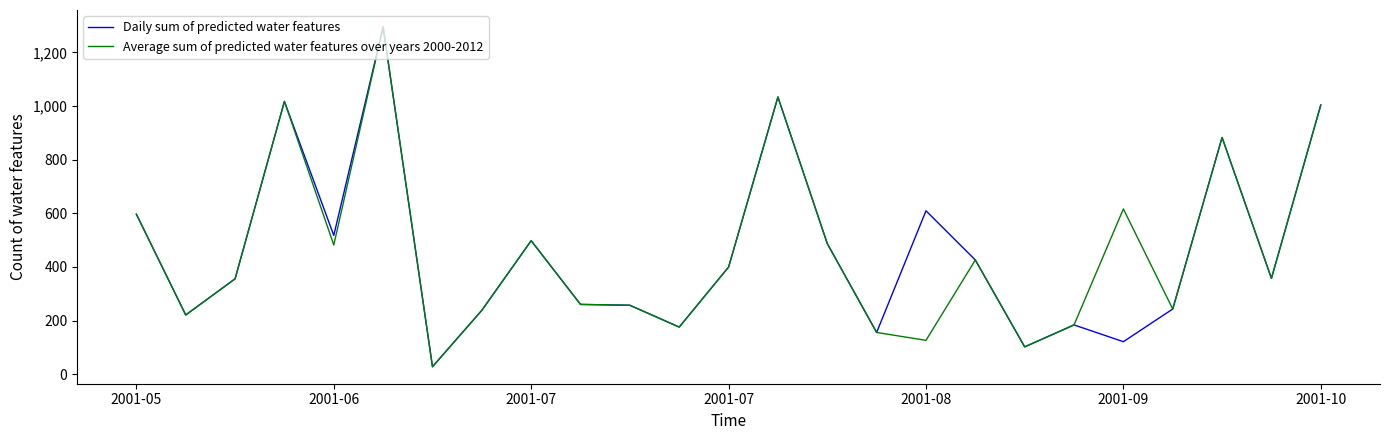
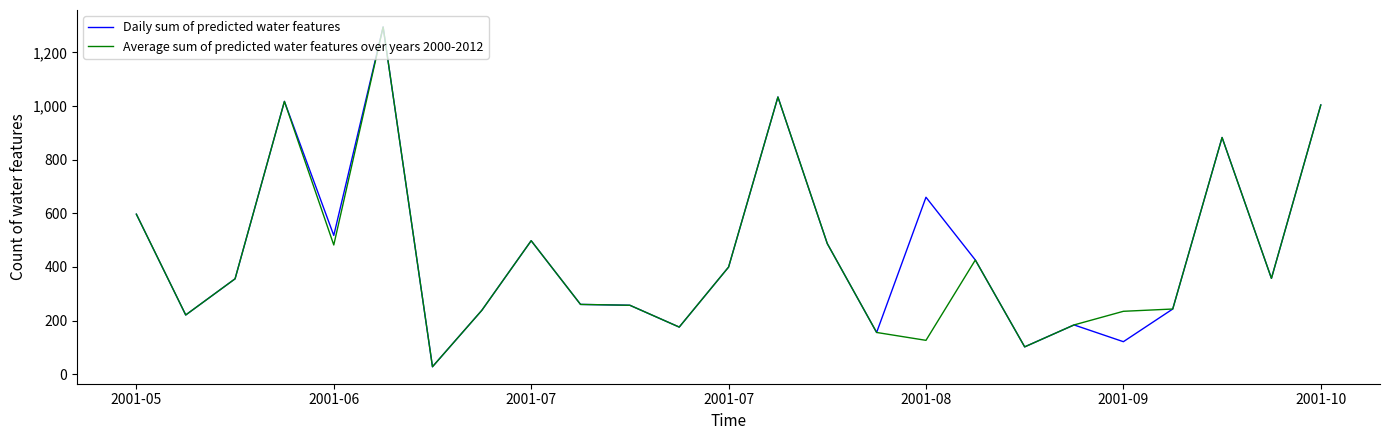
Daily sum of predicted water features, 2001-08: 610 -> 660
Average sum of predicted water features over years 2000-2012, 2001-09: 620 -> 230
